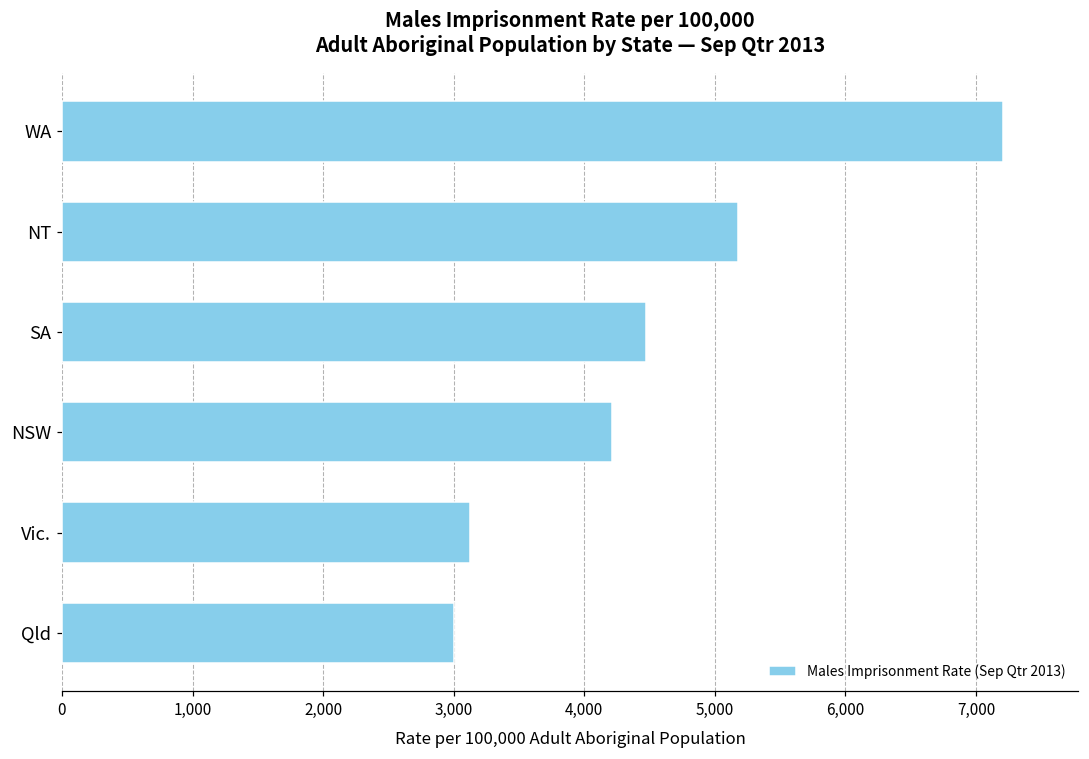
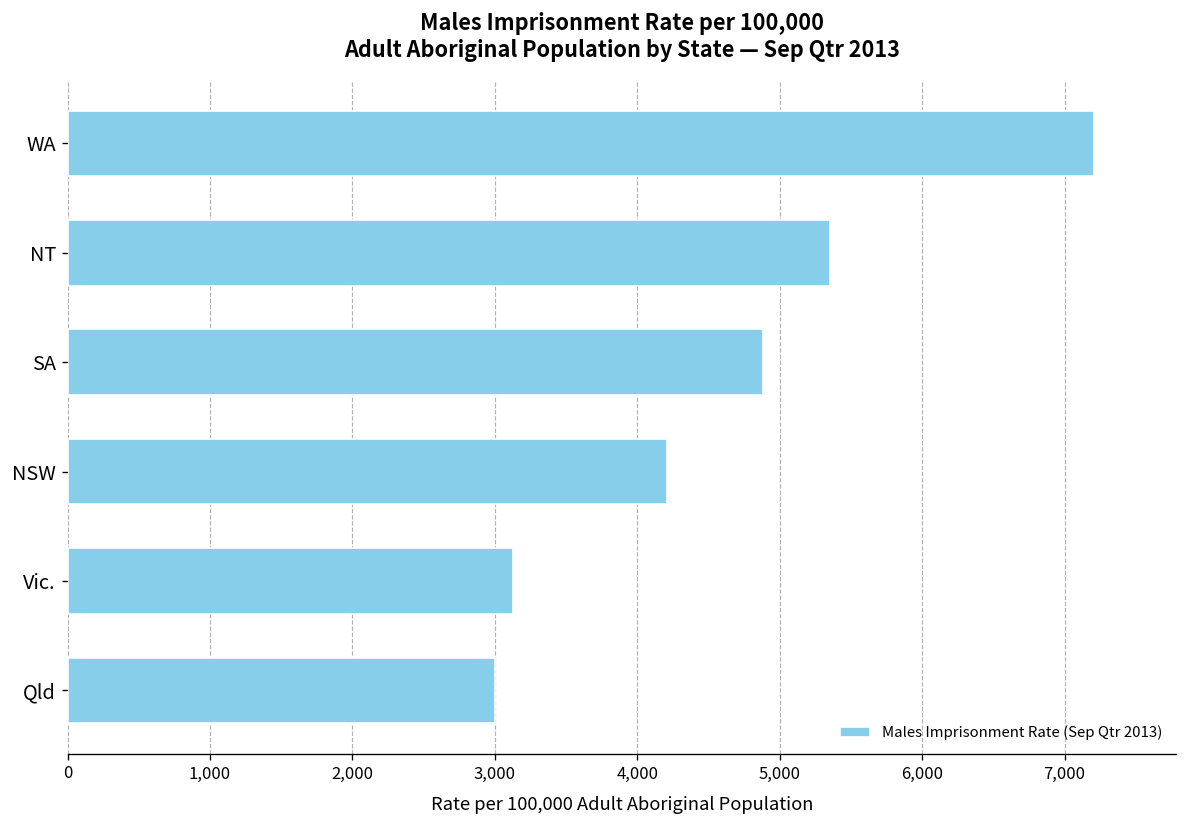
NT: 5,180 -> 5,350
SA: 4,470 -> 4,880
